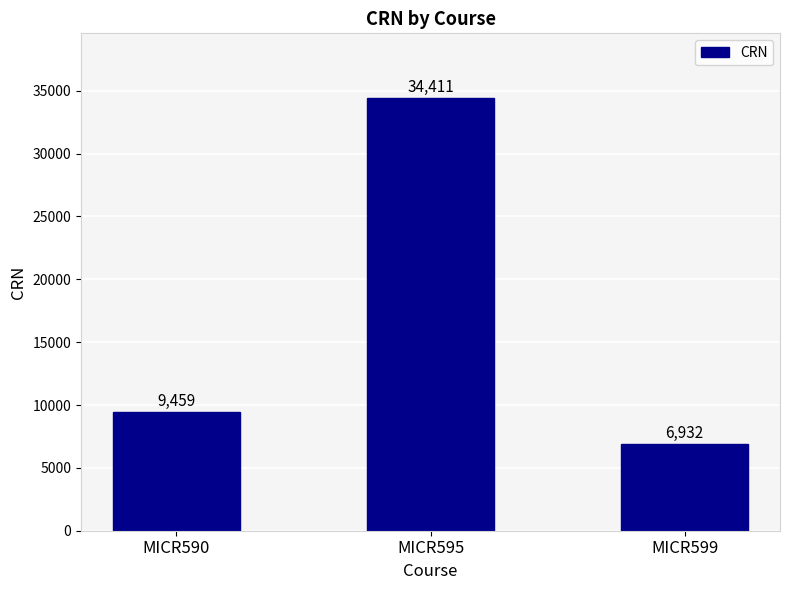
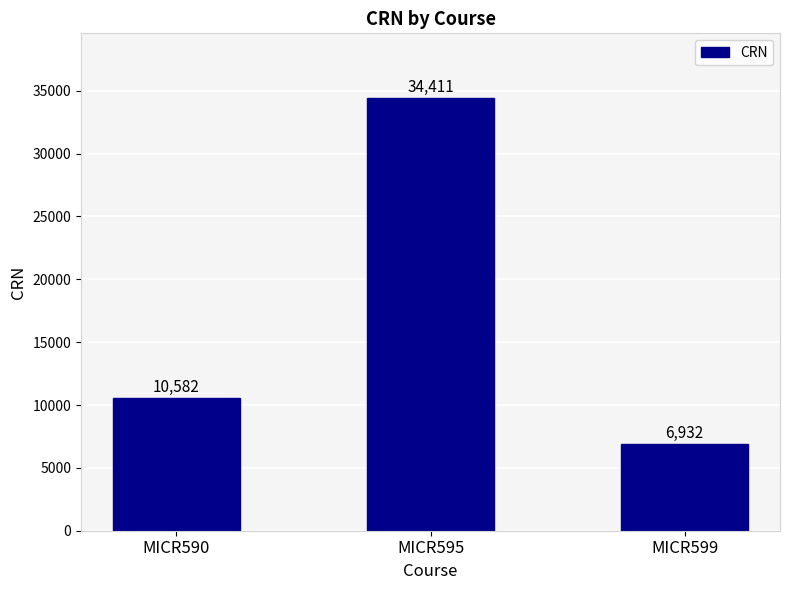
MICR590: 9,459 -> 10,582
